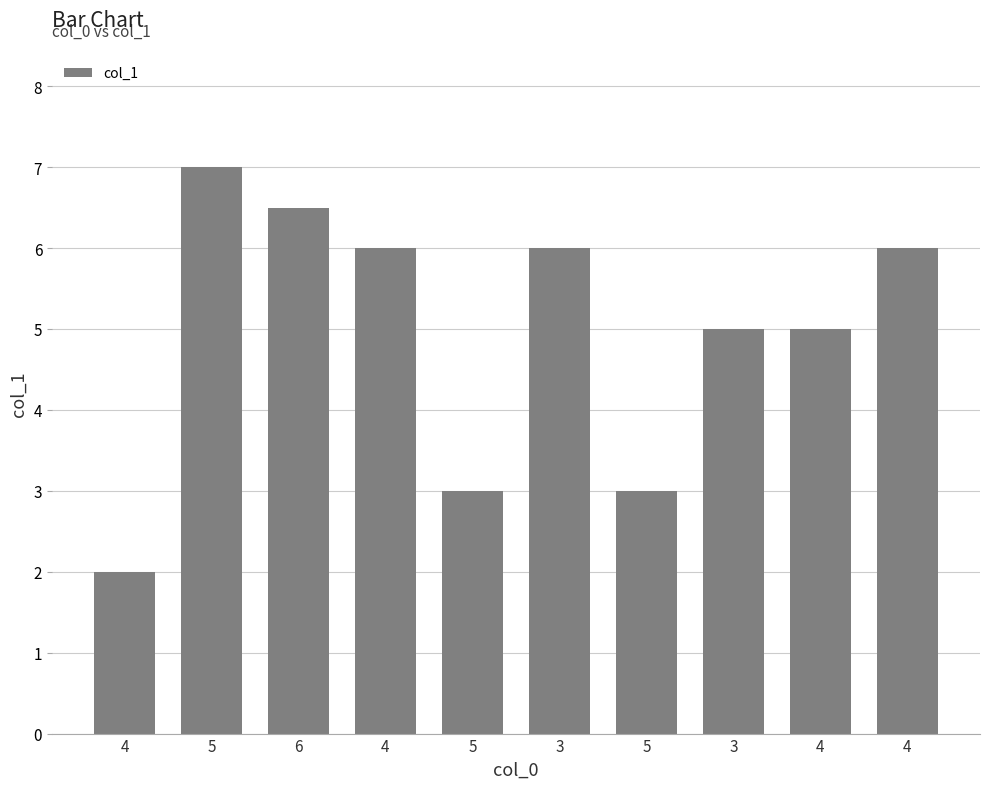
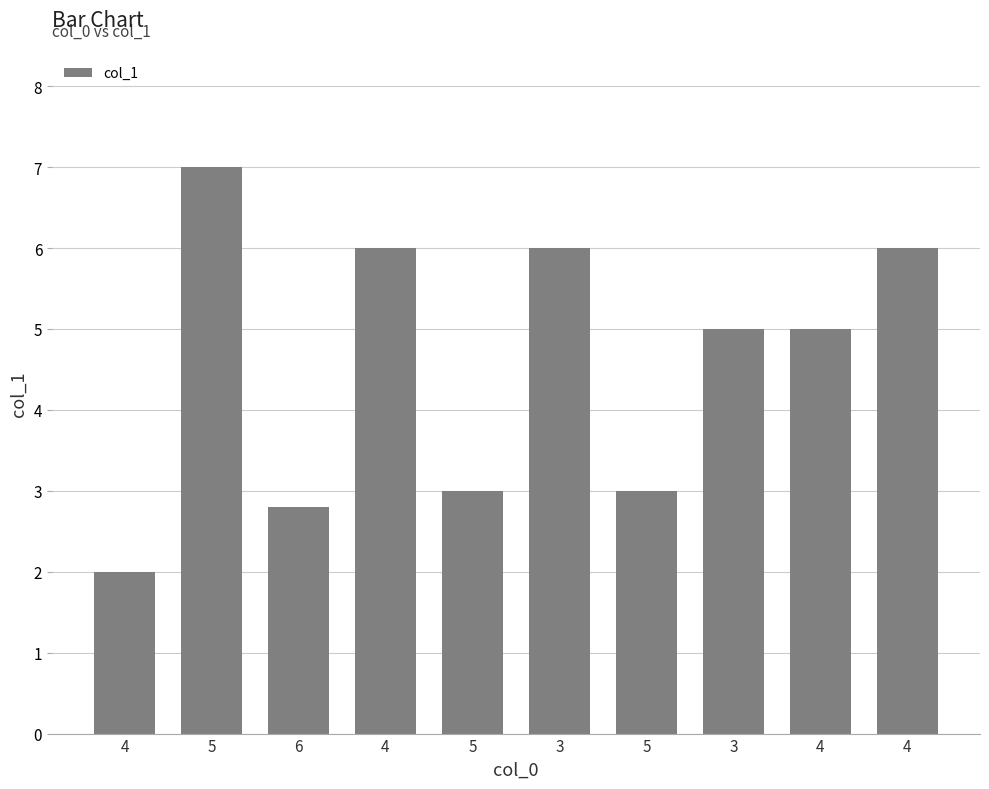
6: 6.5 -> 2.8
